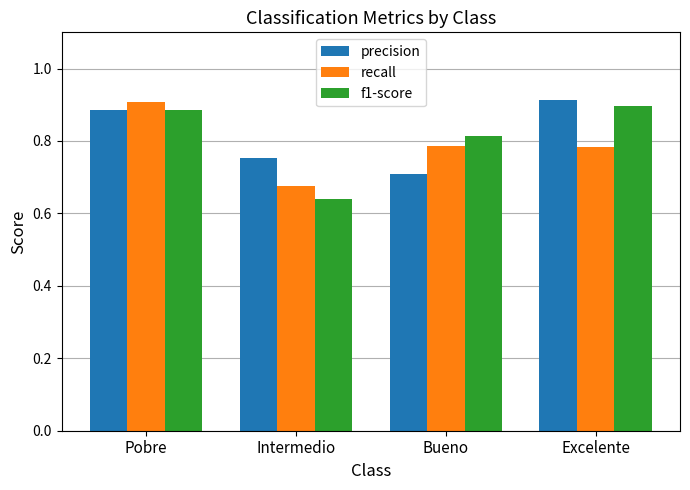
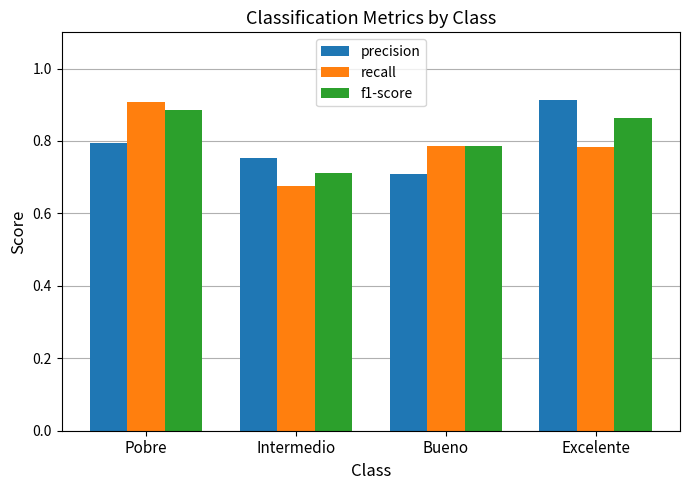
precision, Pobre: 0.89 -> 0.80
f1-score, Intermedio: 0.64 -> 0.71
f1-score, Bueno: 0.81 -> 0.79
f1-score, Excelente: 0.90 -> 0.86
